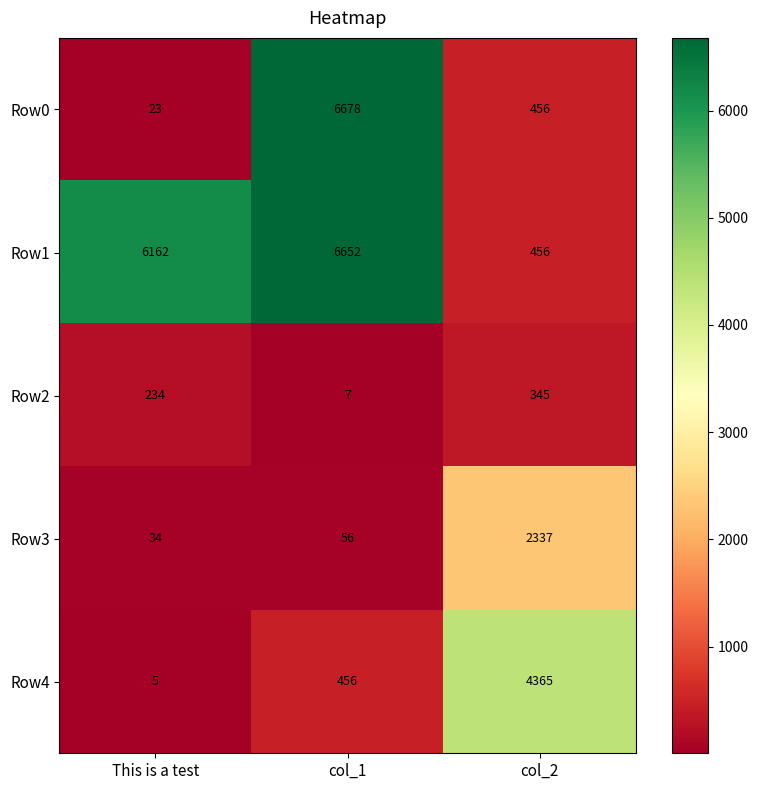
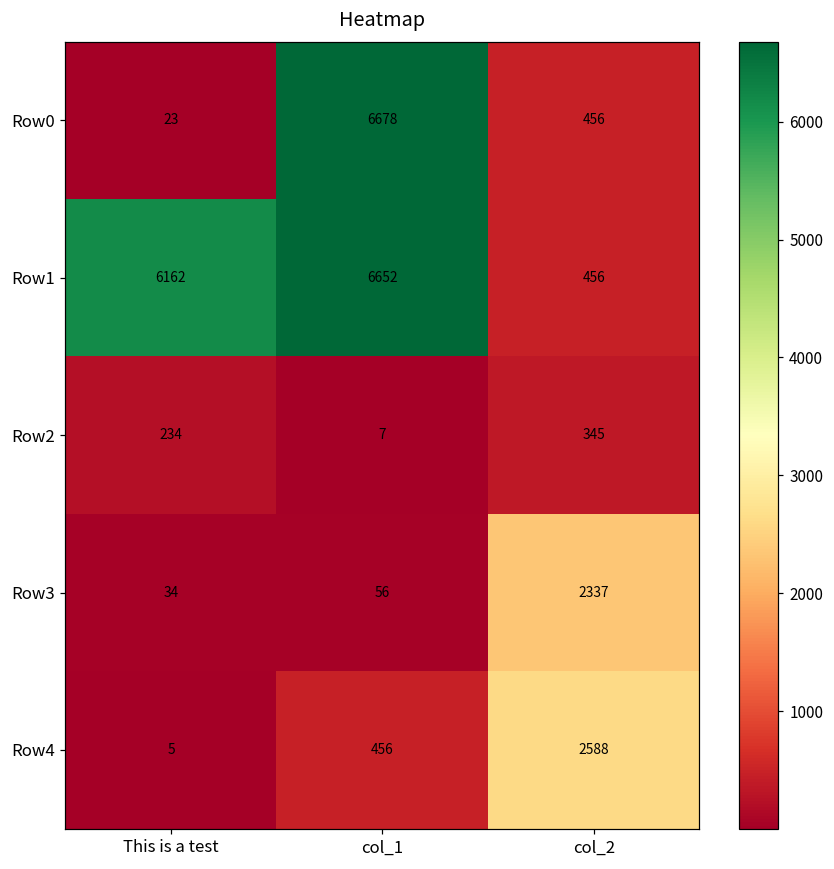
Row4, col_2: 4365 -> 2588
